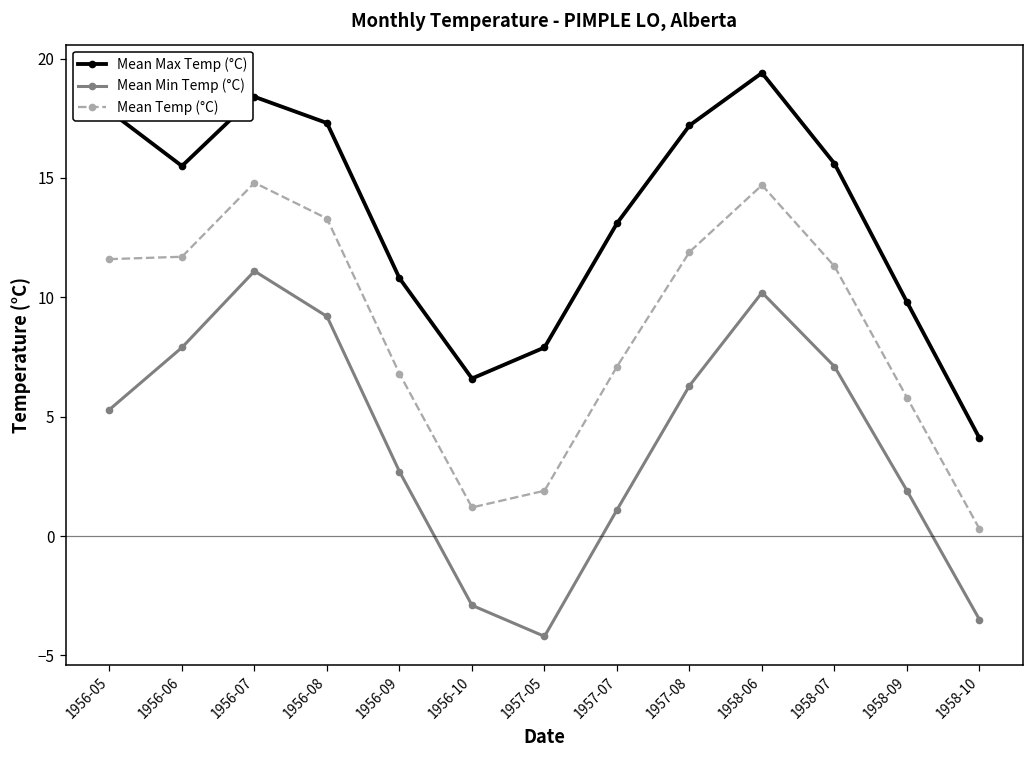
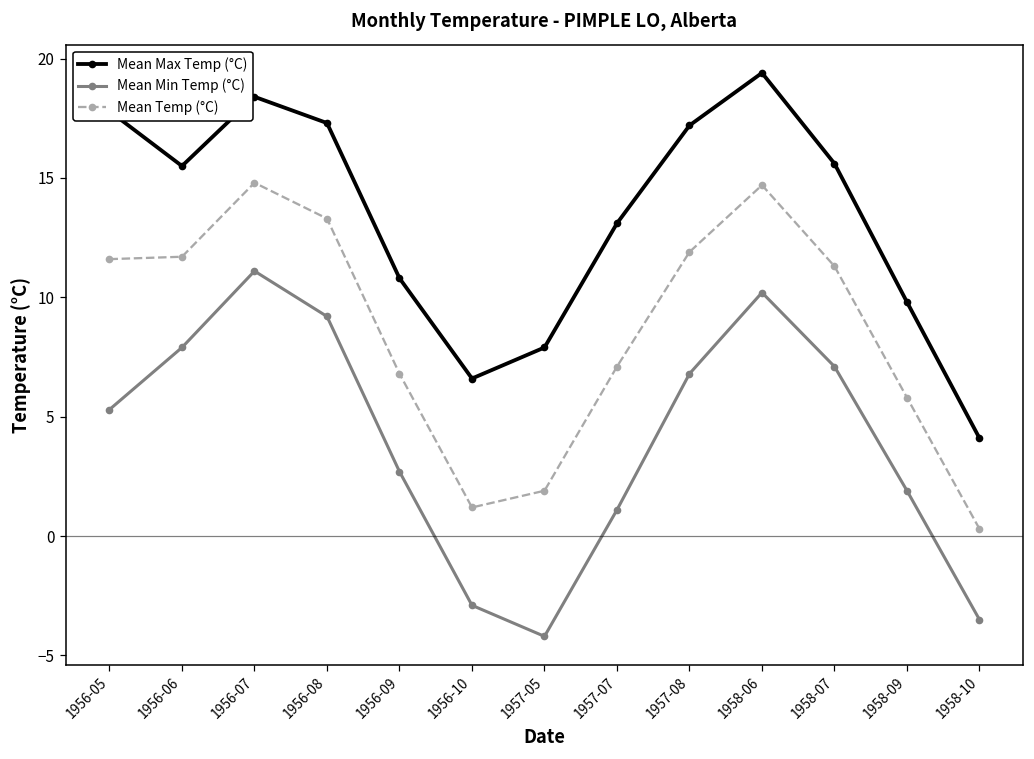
Mean Min Temp (°C), 1957-08: 6.3 -> 6.8
